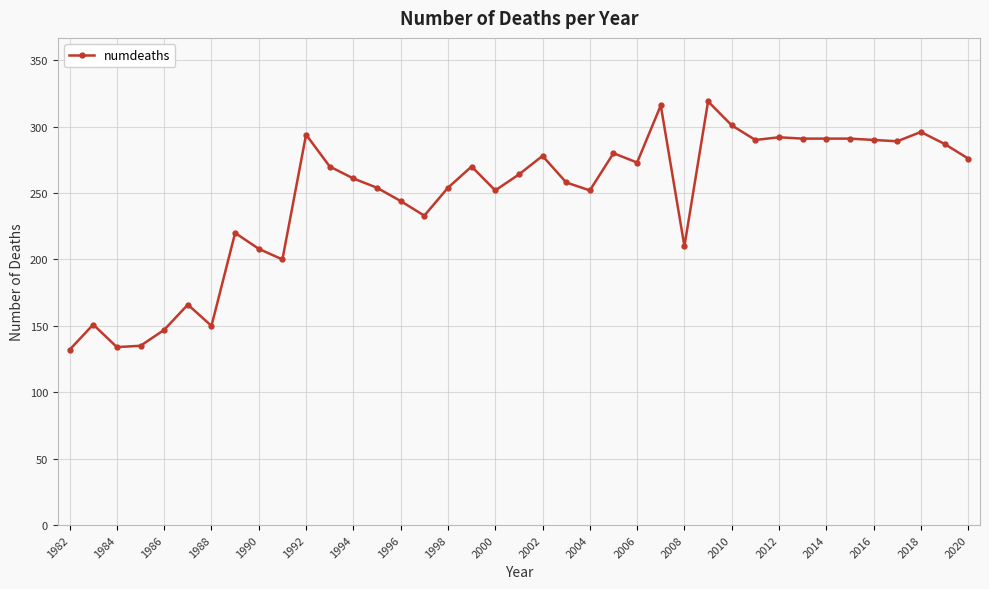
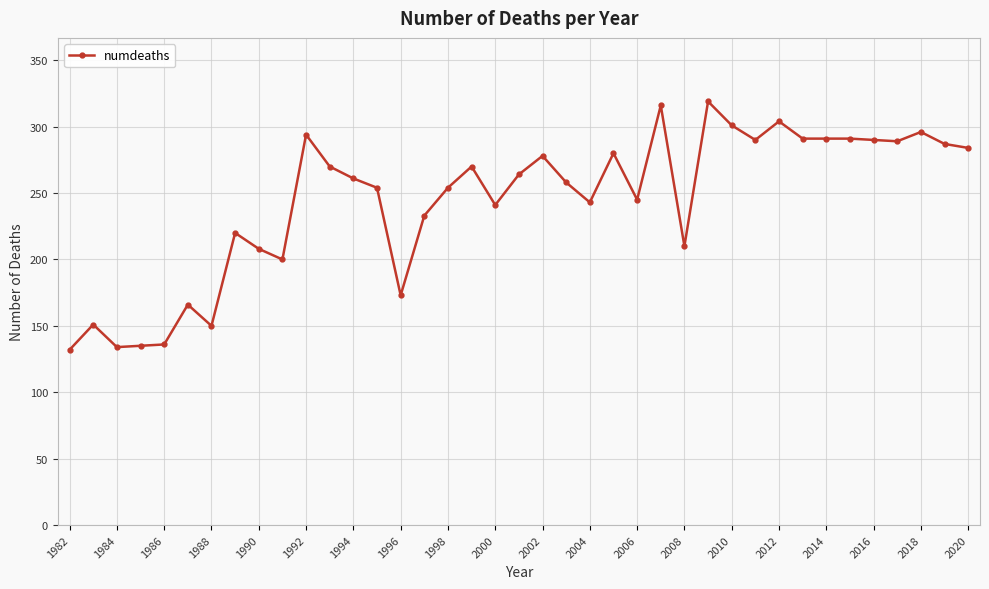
1986: 147 -> 136
1996: 244 -> 173
2000: 252 -> 241
2004: 252 -> 243
2006: 273 -> 245
2012: 292 -> 304
2020: 276 -> 284
